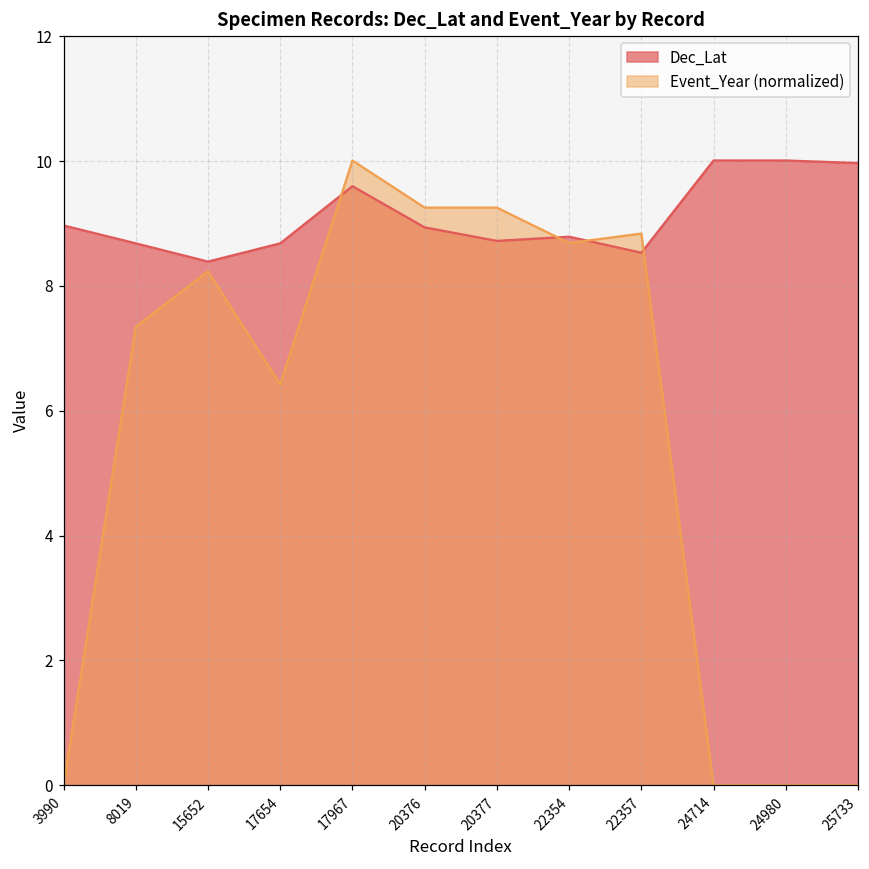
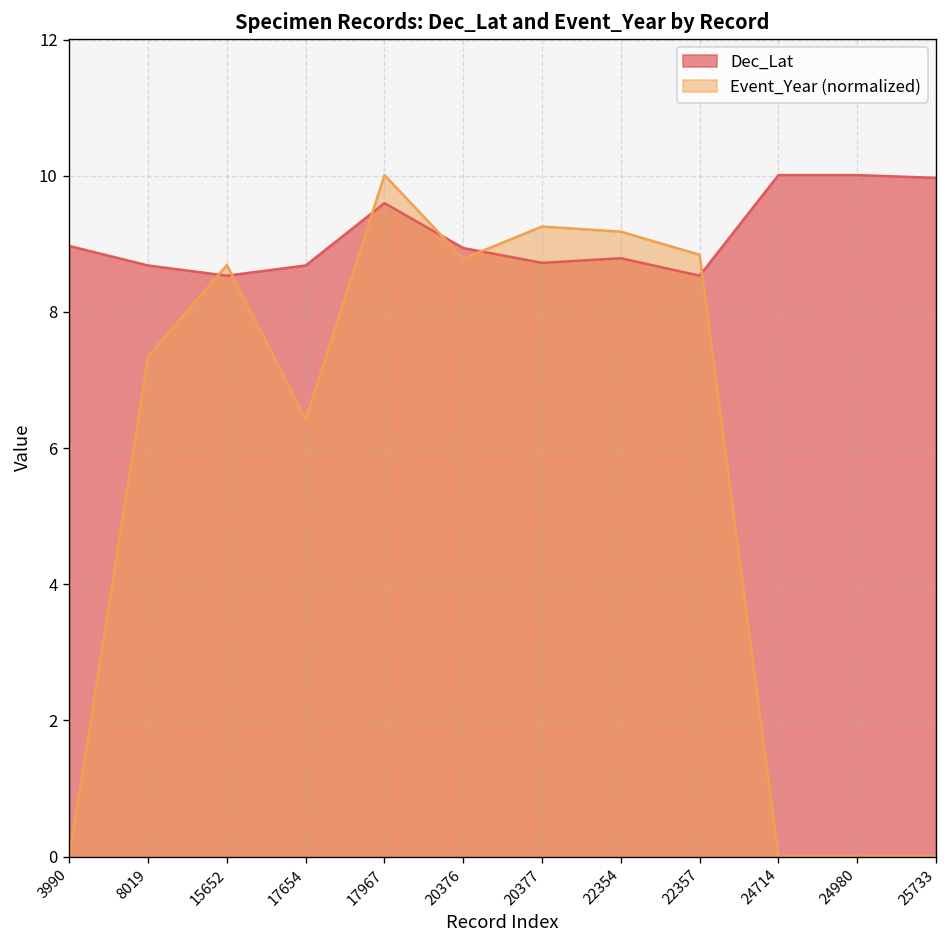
Dec_Lat, 15652: 8.4 -> 8.5
Event_Year (normalized), 15652: 8.2 -> 8.7
Event_Year (normalized), 20376: 9.3 -> 8.8
Event_Year (normalized), 22354: 8.7 -> 9.2
